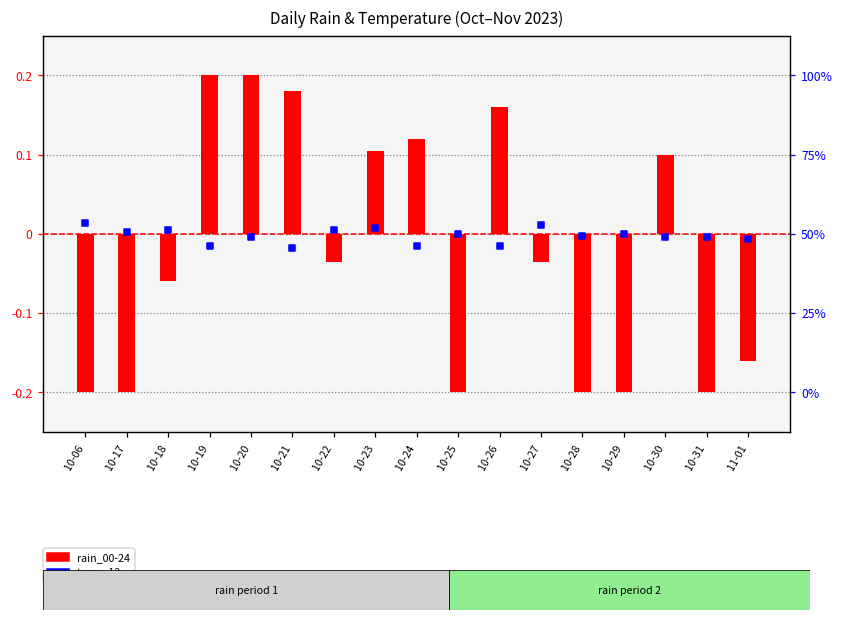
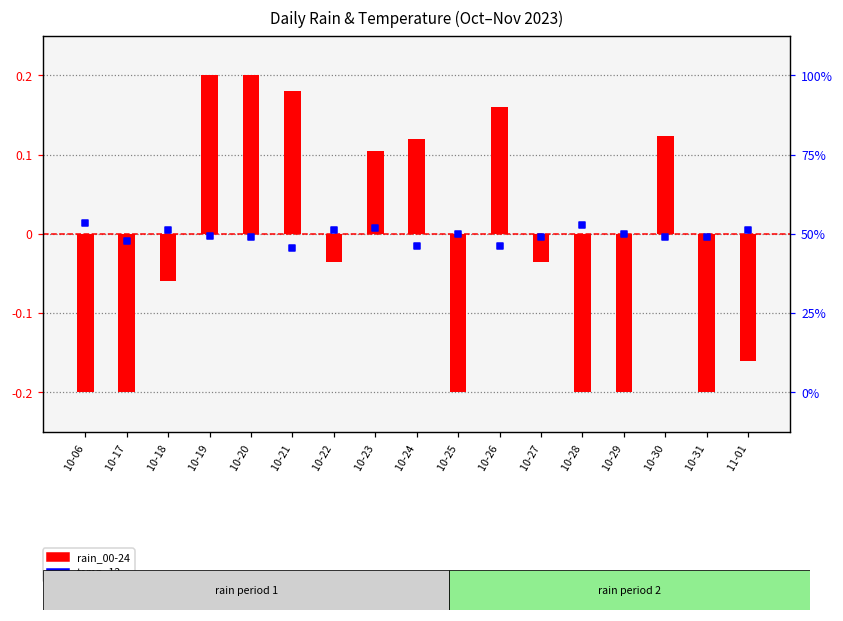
temp_12, 10-17: 0.00 -> -0.01
temp_12, 10-19: -0.02 -> 0.00
temp_12, 10-27: 0.01 -> 0.00
temp_12, 10-28: 0.00 -> 0.01
rain_00-24, 10-30: 0.10 -> 0.12
temp_12, 11-01: -0.01 -> 0.00
